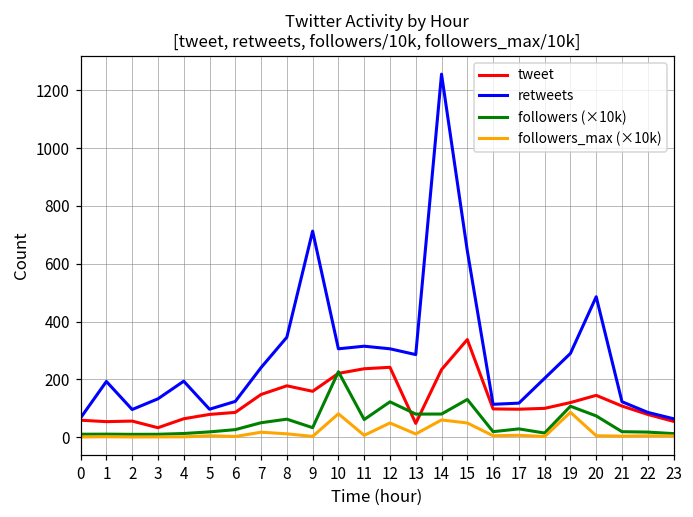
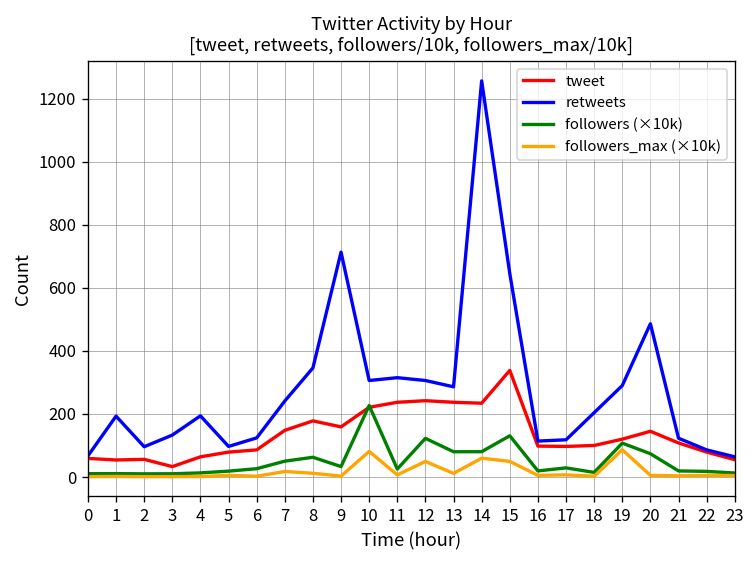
followers (×10k), 11: 60 -> 30
tweet, 13: 50 -> 240
